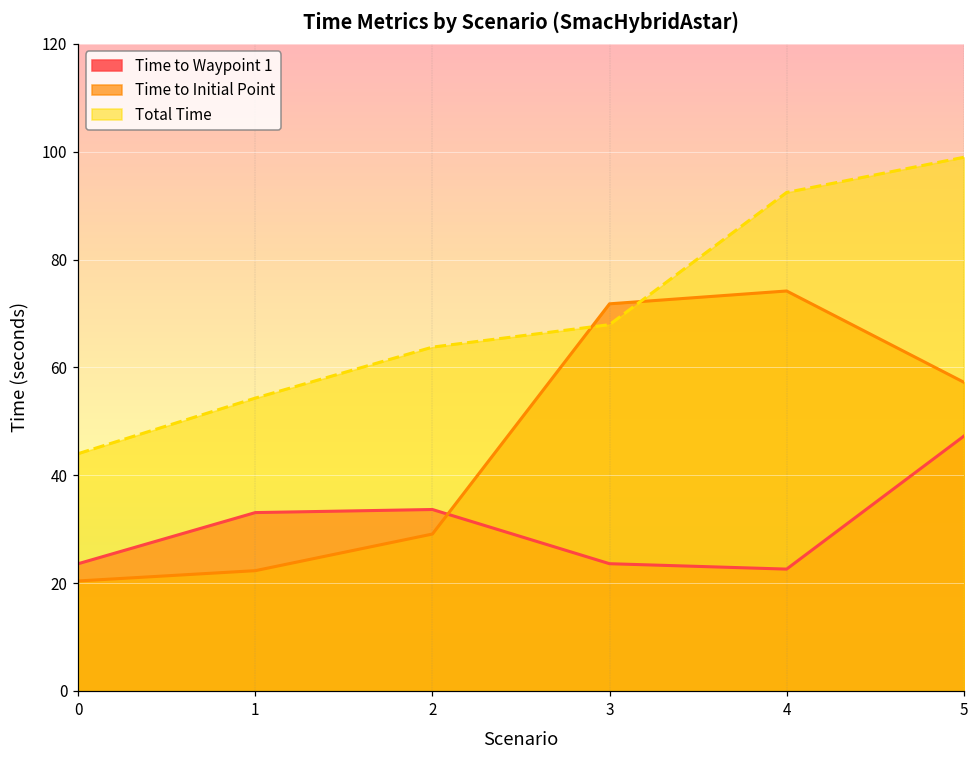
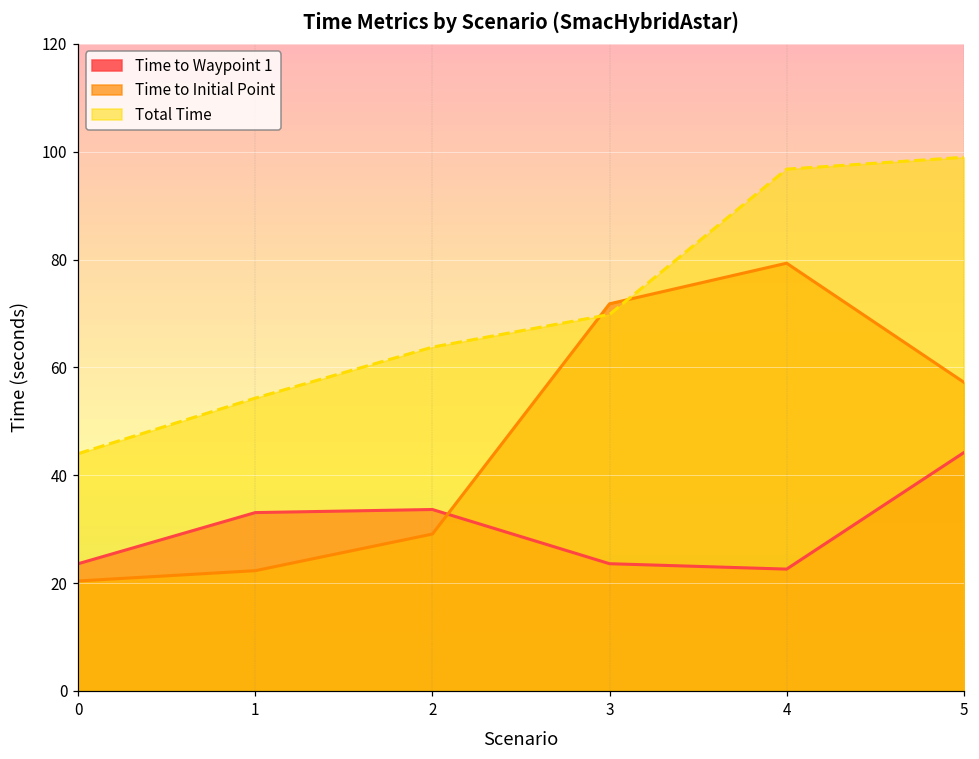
Total Time, 3: 68 -> 70
Time to Initial Point, 4: 74 -> 79
Total Time, 4: 92 -> 97
Time to Waypoint 1, 5: 47 -> 44
